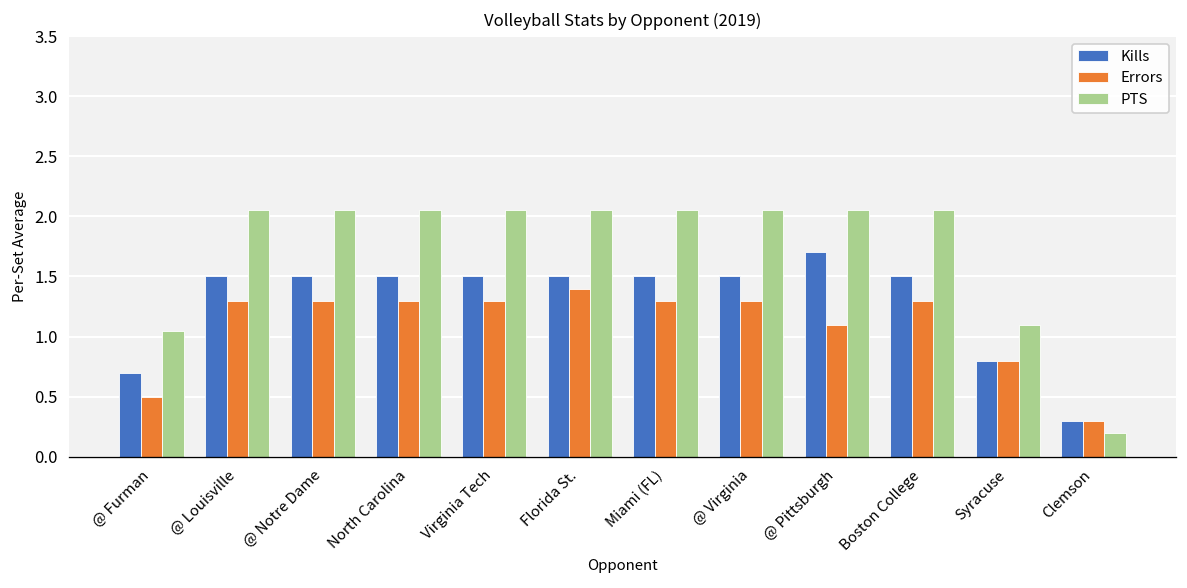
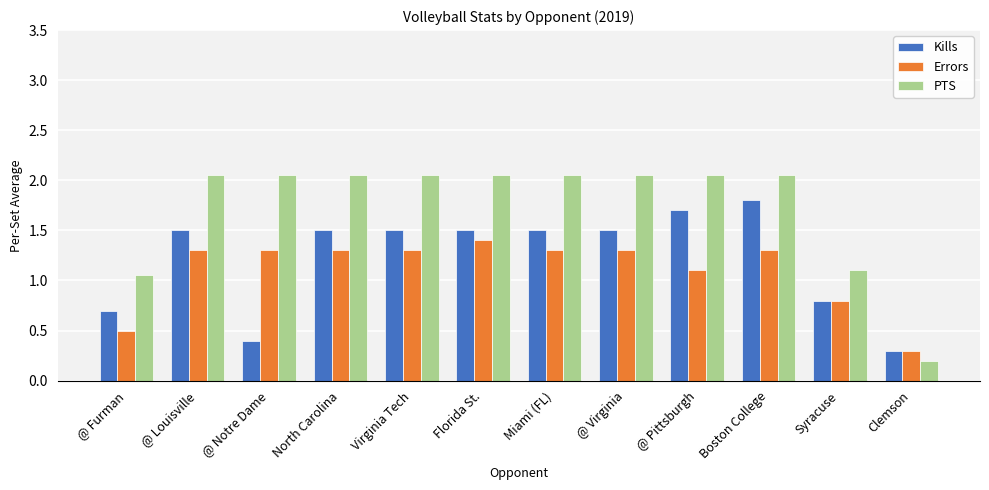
Kills, @ Notre Dame: 1.5 -> 0.4
Kills, Boston College: 1.5 -> 1.8
